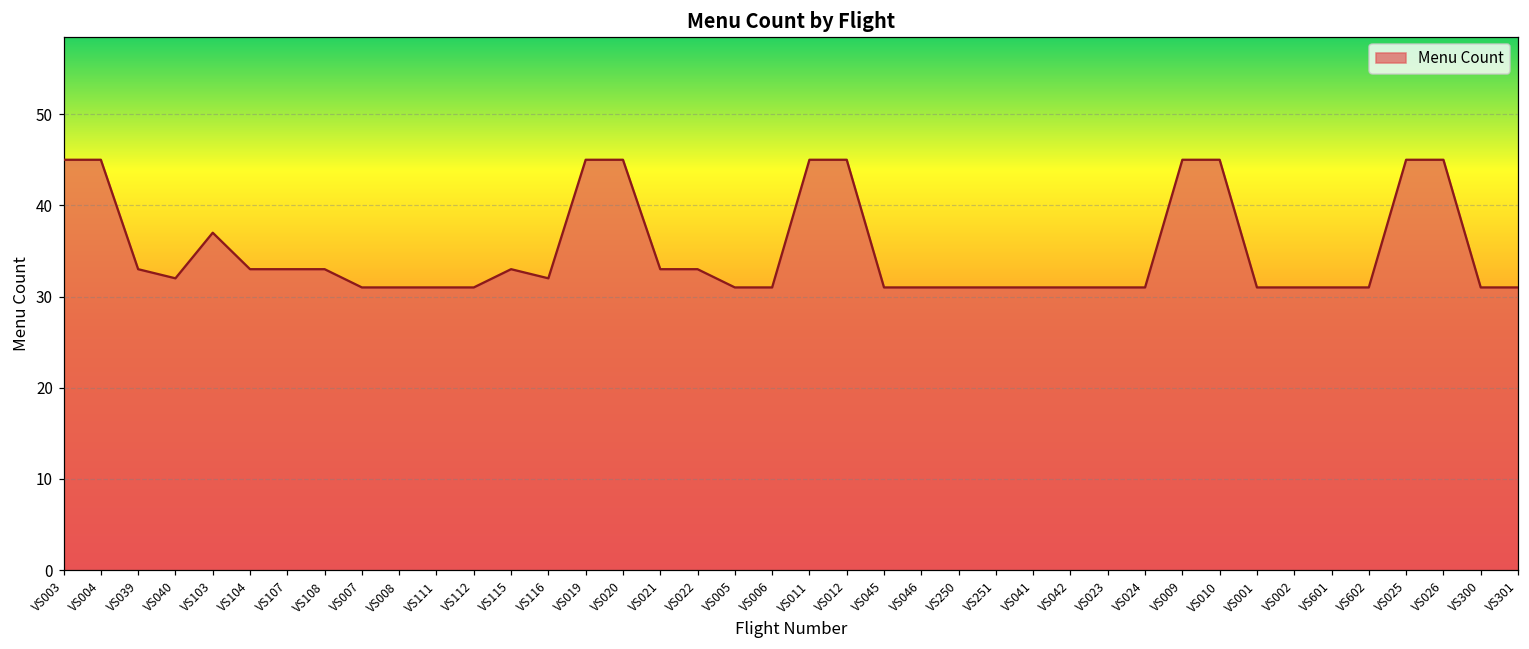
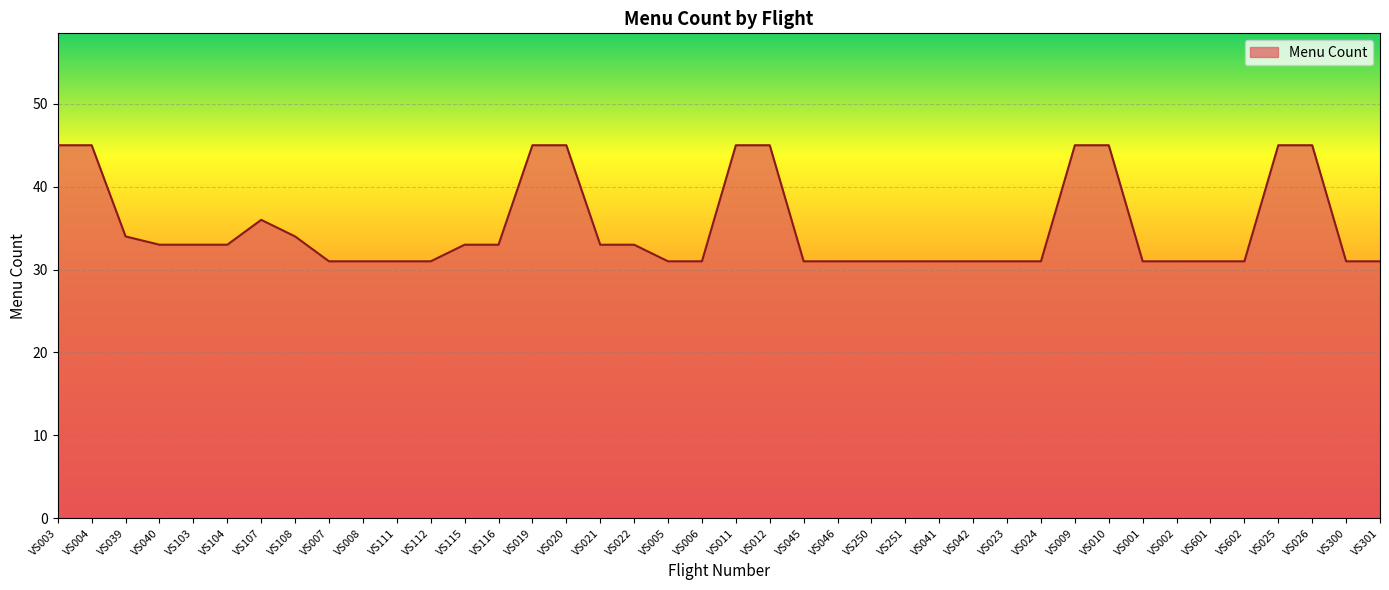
VS039: 33 -> 34
VS040: 32 -> 33
VS103: 37 -> 33
VS107: 33 -> 36
VS108: 33 -> 34
VS116: 32 -> 33
